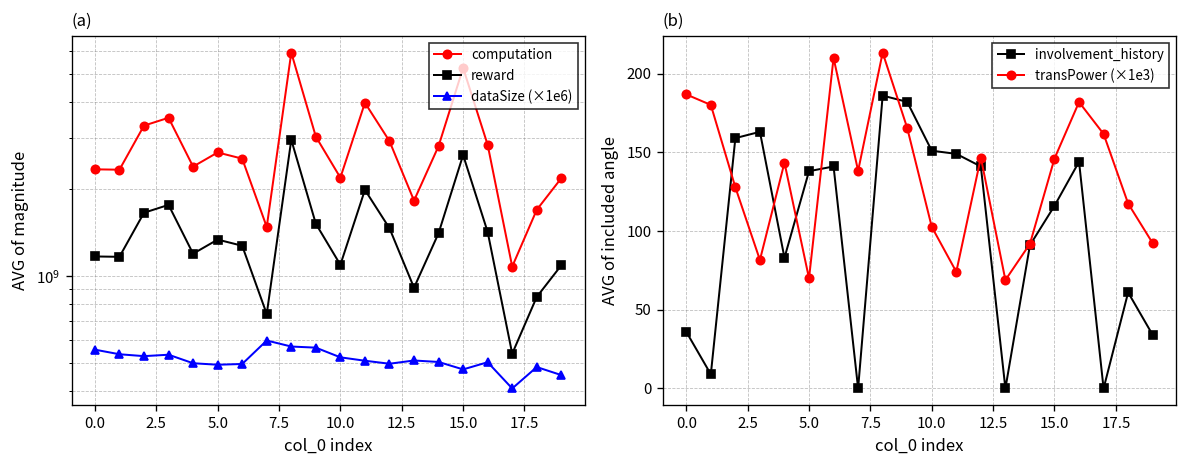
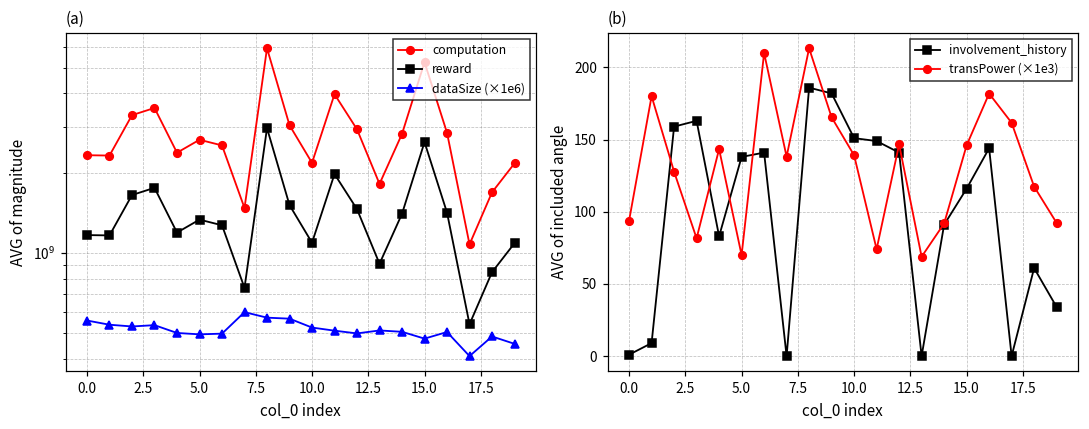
(b), involvement_history, 0.0: 36 -> 1
(b), transPower (×1e3), 0.0: 187 -> 94
(b), transPower (×1e3), 10.0: 103 -> 139
